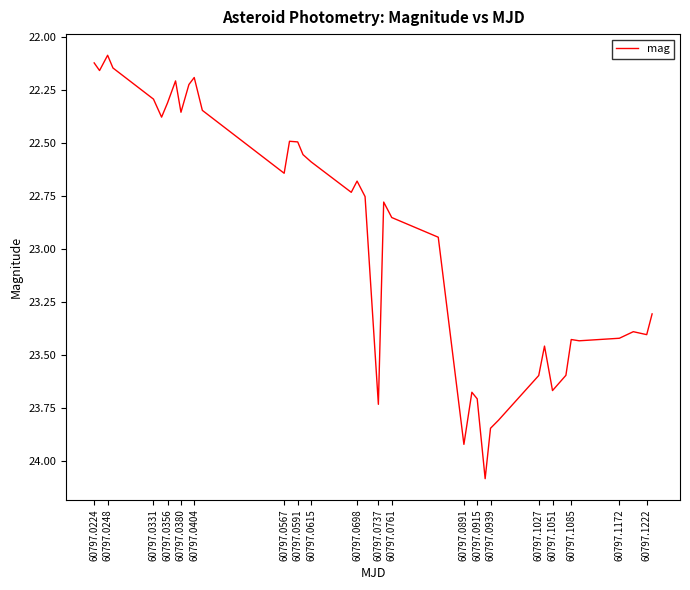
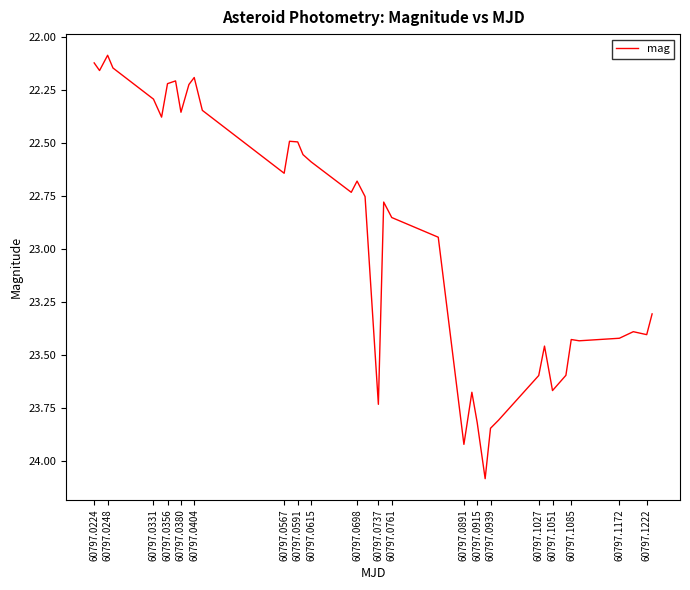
60797.0356: 22.31 -> 22.22
60797.0915: 23.71 -> 23.82
